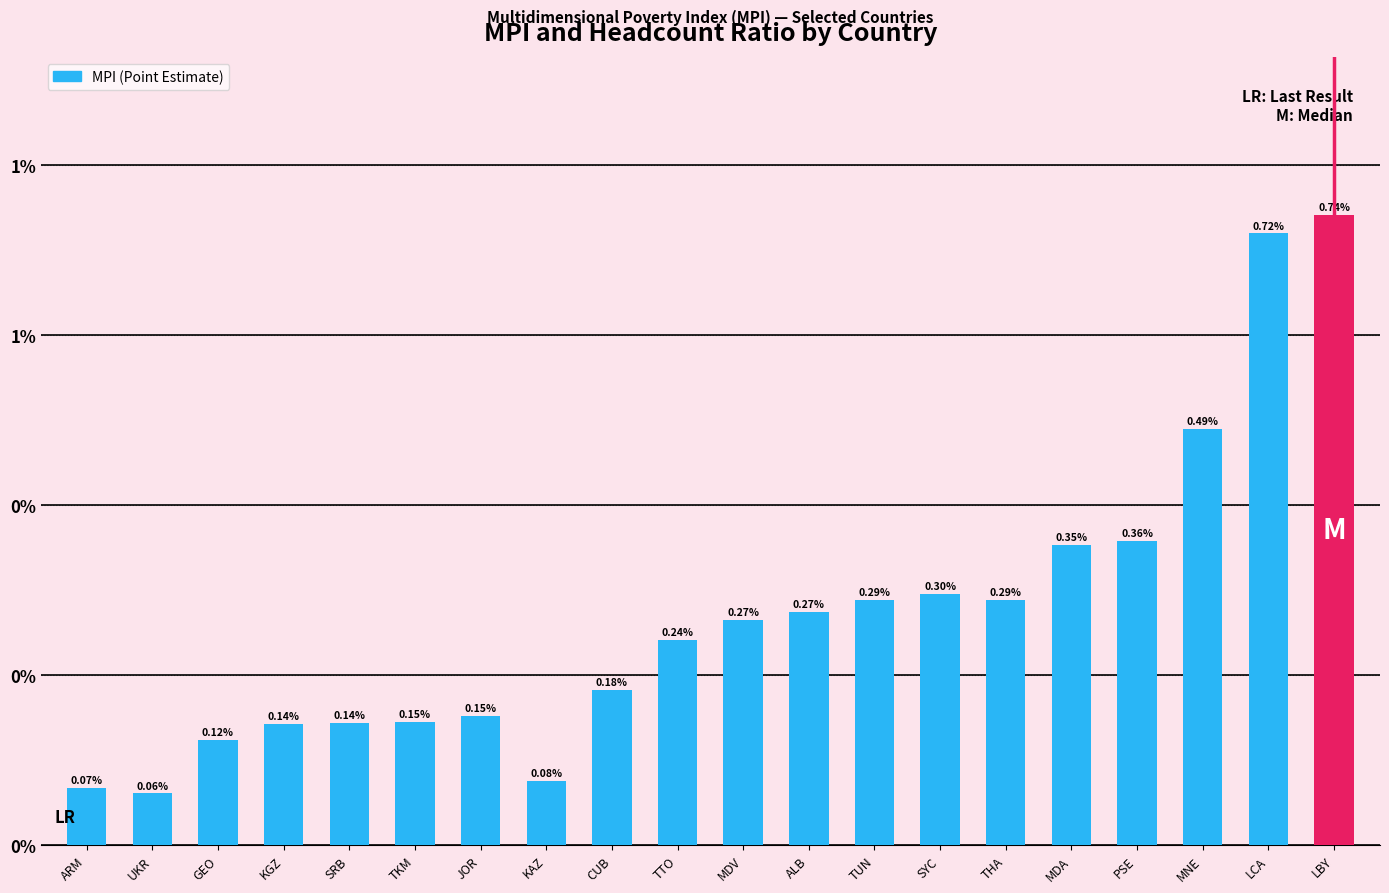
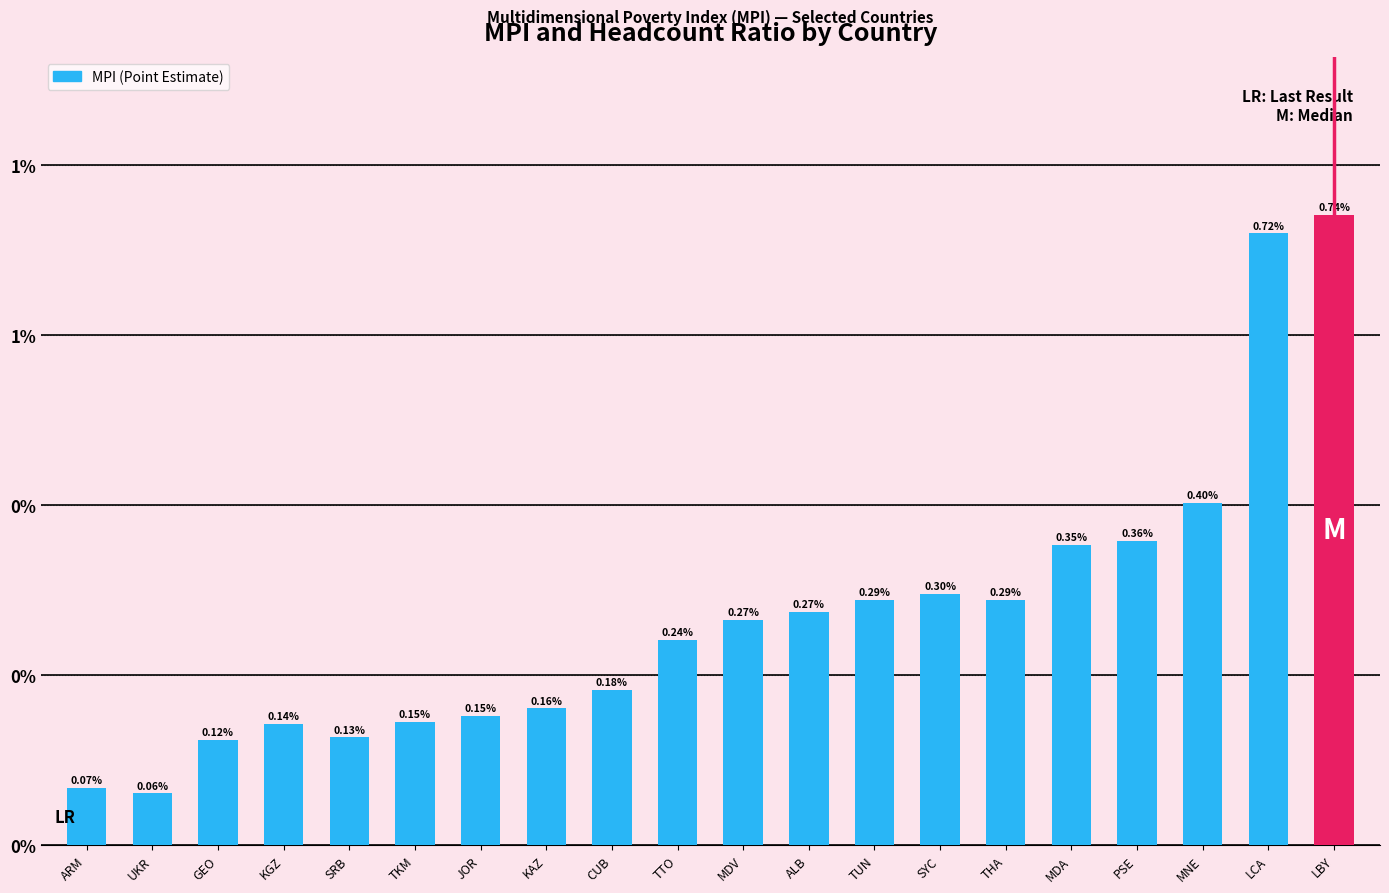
SRB: 0.14% -> 0.13%
KAZ: 0.08% -> 0.16%
MNE: 0.49% -> 0.40%
